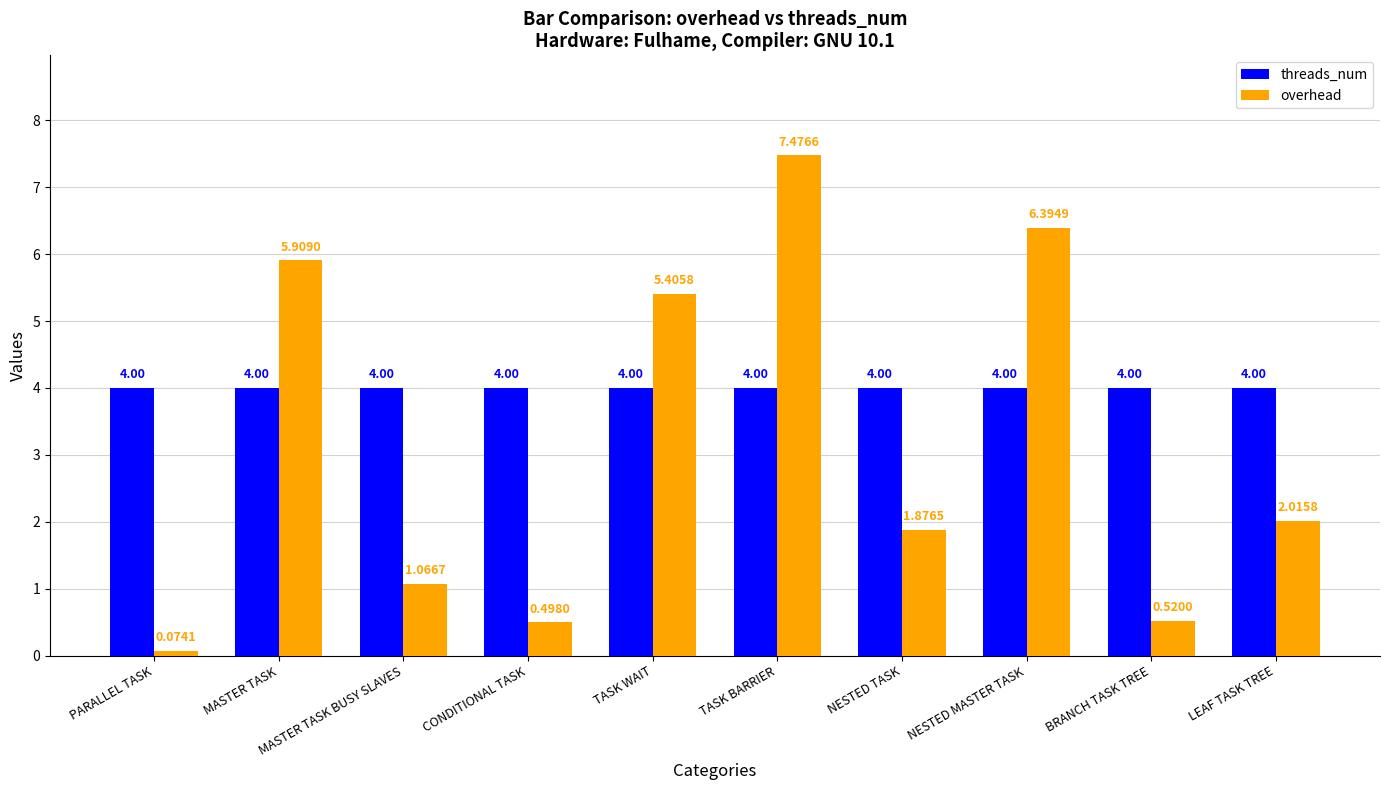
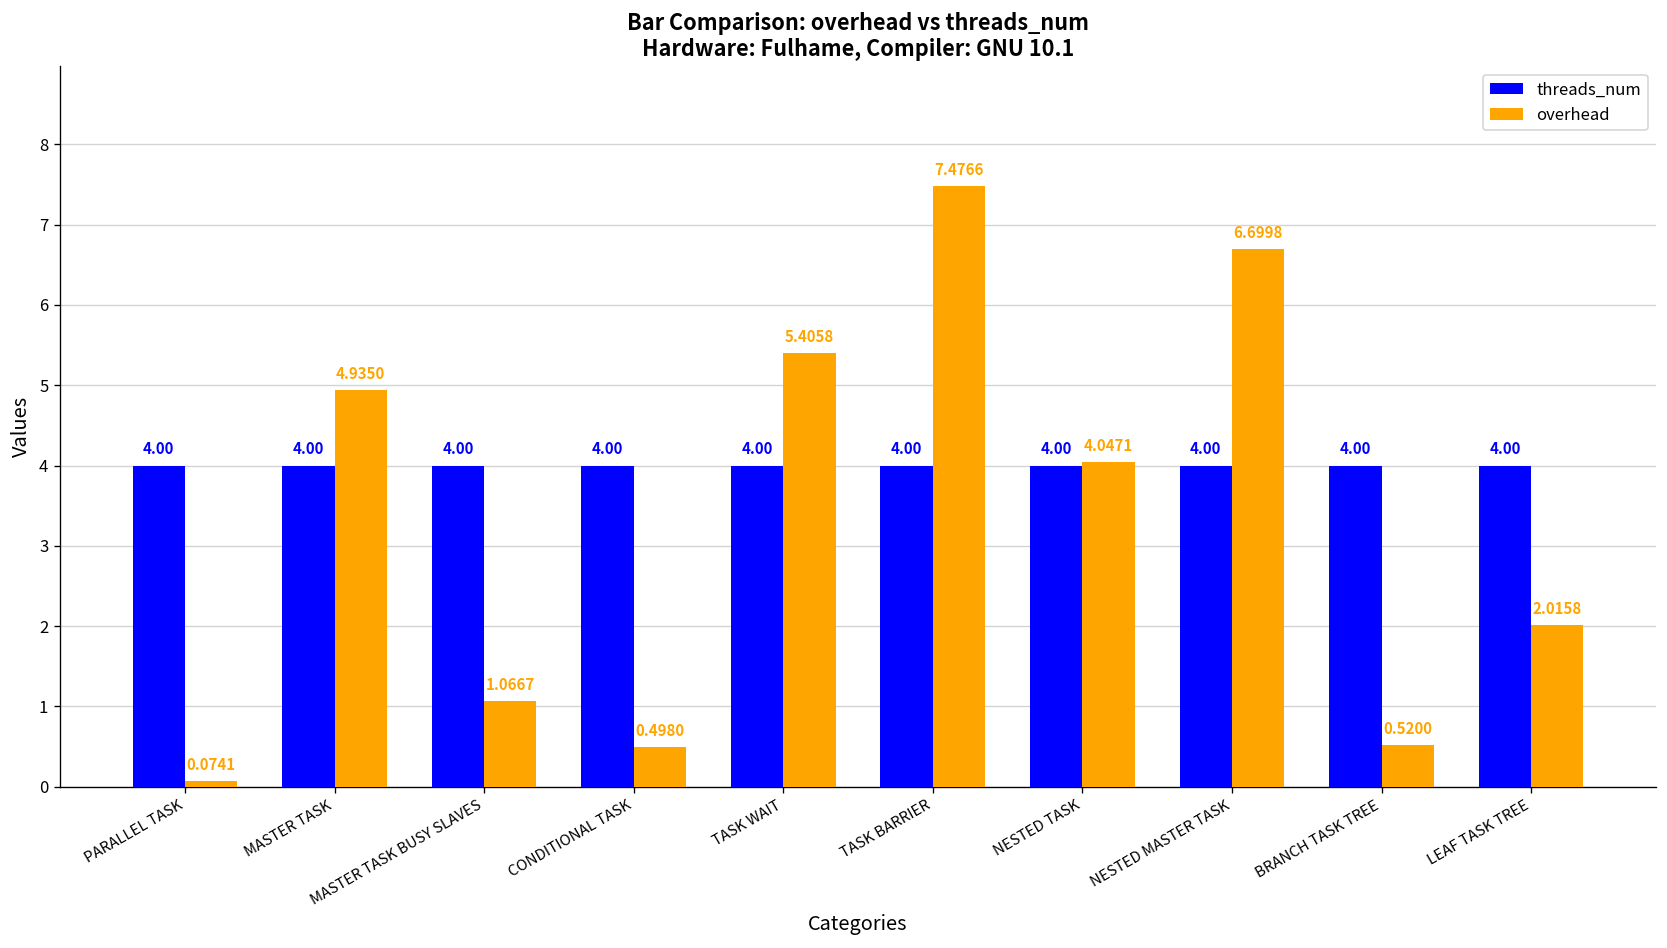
overhead, MASTER TASK: 5.9090 -> 4.9350
overhead, NESTED TASK: 1.8765 -> 4.0471
overhead, NESTED MASTER TASK: 6.3949 -> 6.6998
